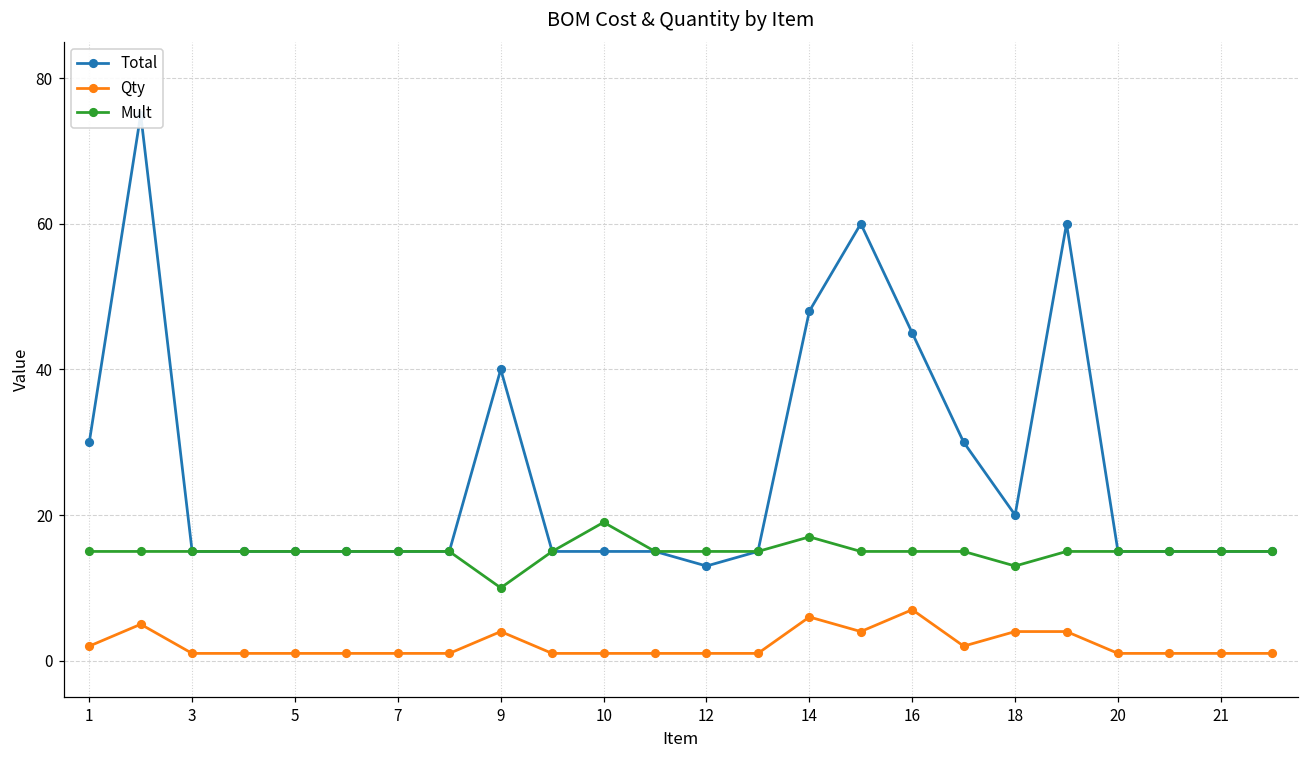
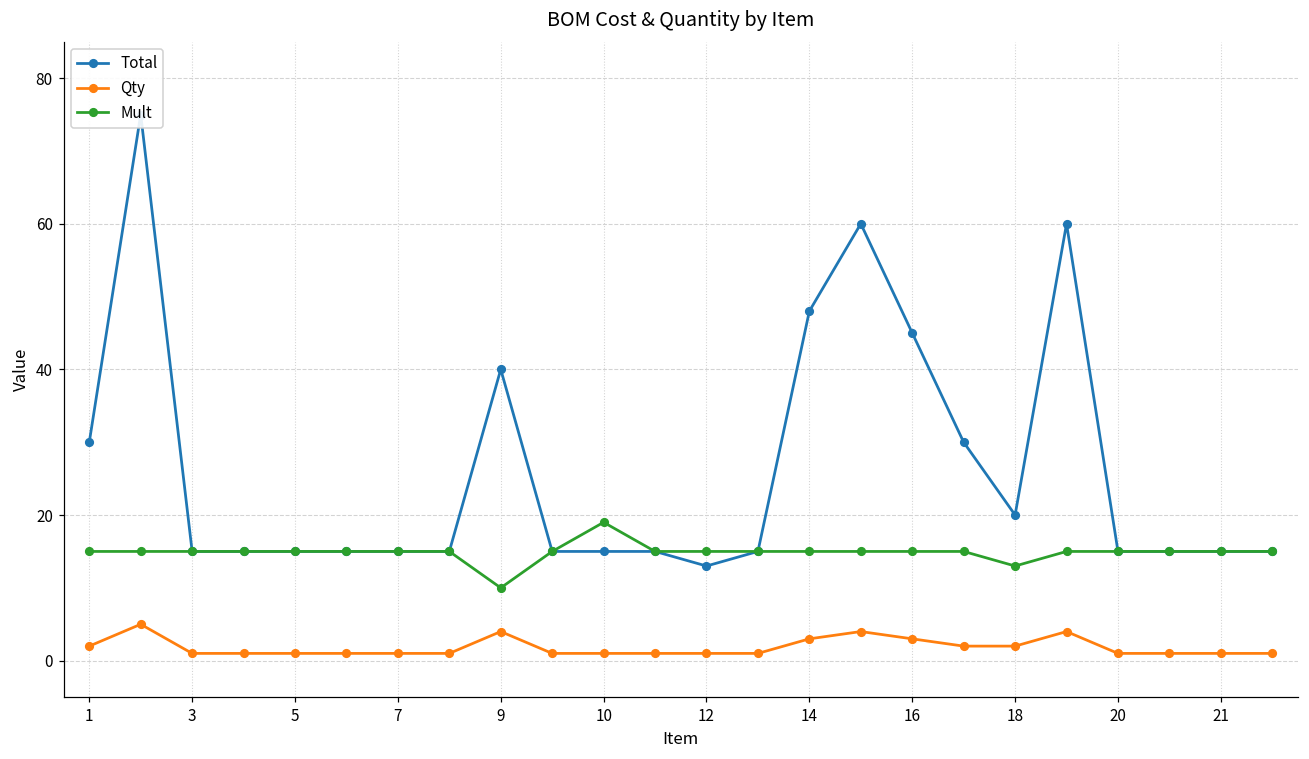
Qty, 14: 6 -> 3
Mult, 14: 17 -> 15
Qty, 16: 7 -> 3
Qty, 18: 4 -> 2
